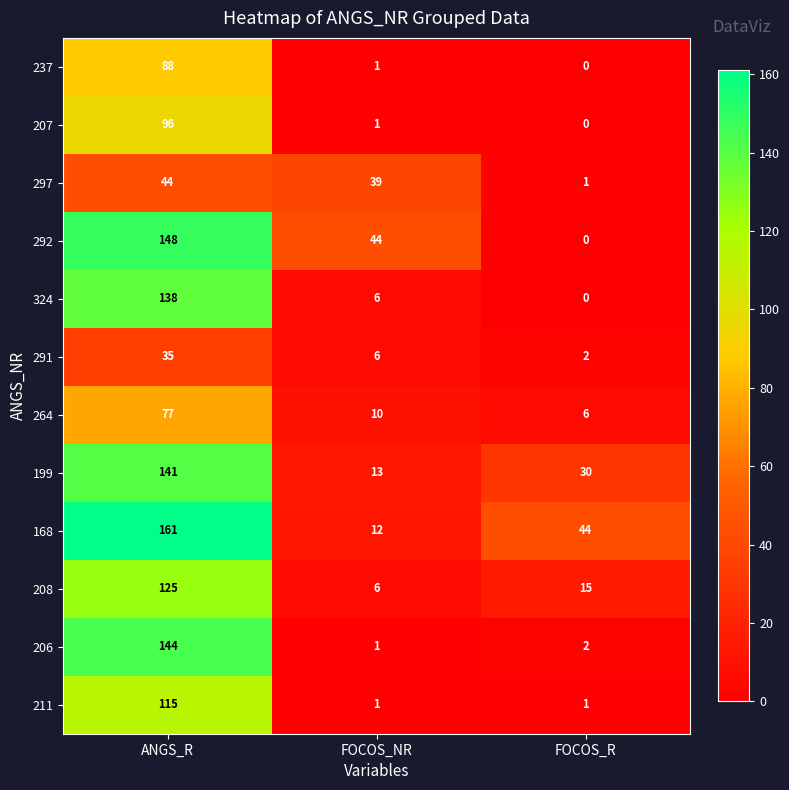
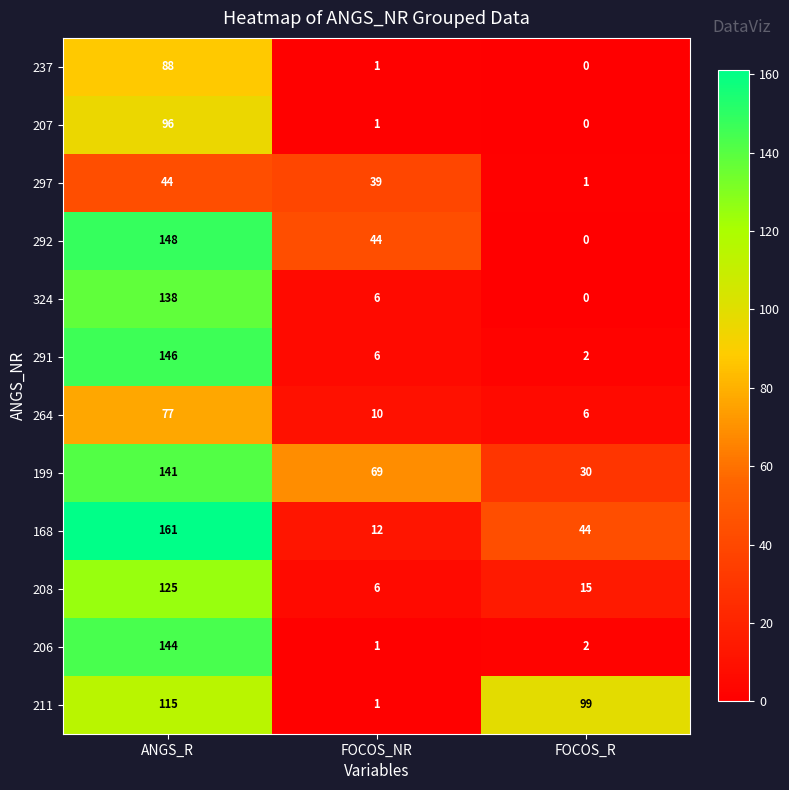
291, ANGS_R: 35 -> 146
199, FOCOS_NR: 13 -> 69
211, FOCOS_R: 1 -> 99
